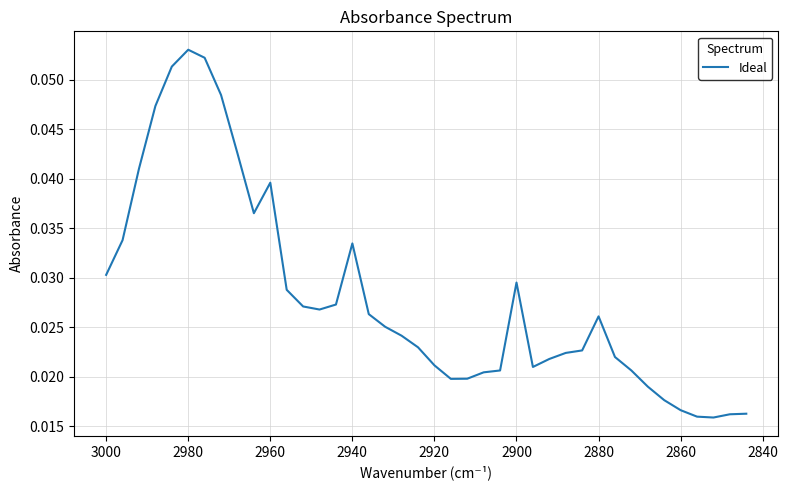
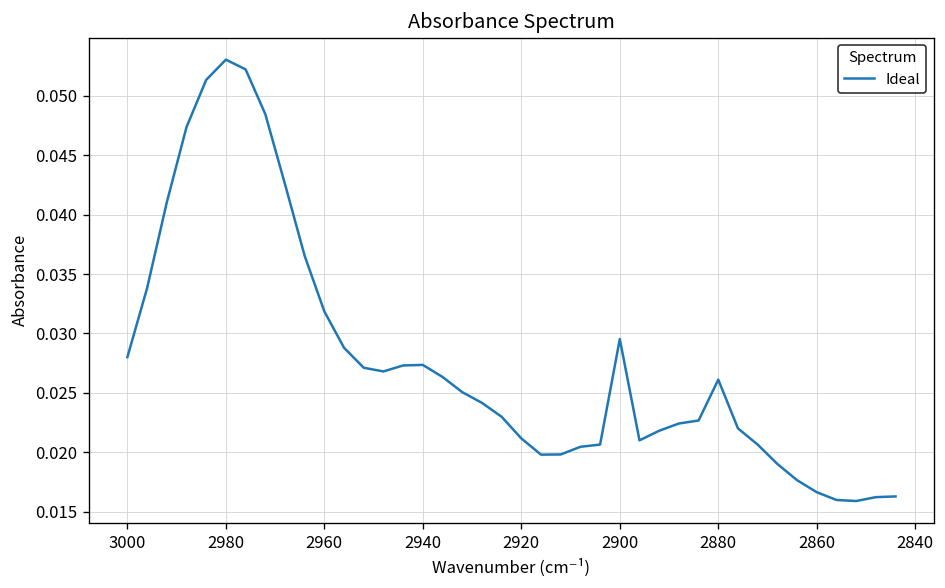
3000: 0.030 -> 0.028
2960: 0.040 -> 0.032
2940: 0.033 -> 0.027
